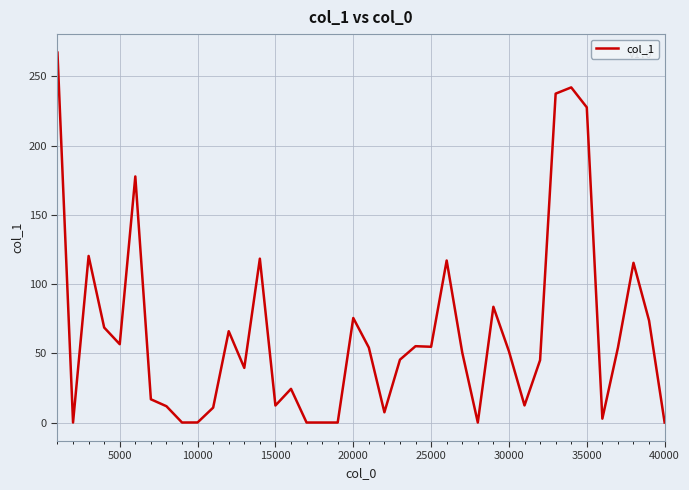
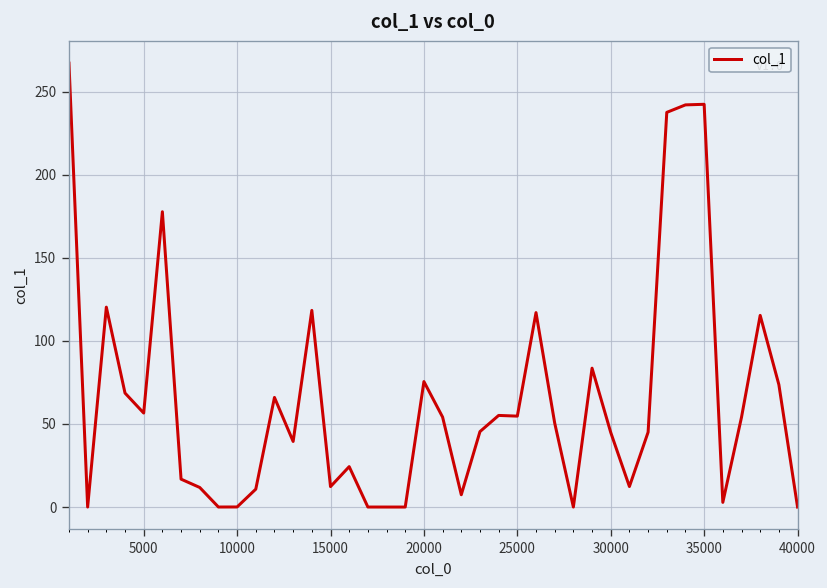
30000: 51 -> 45
35000: 228 -> 242
